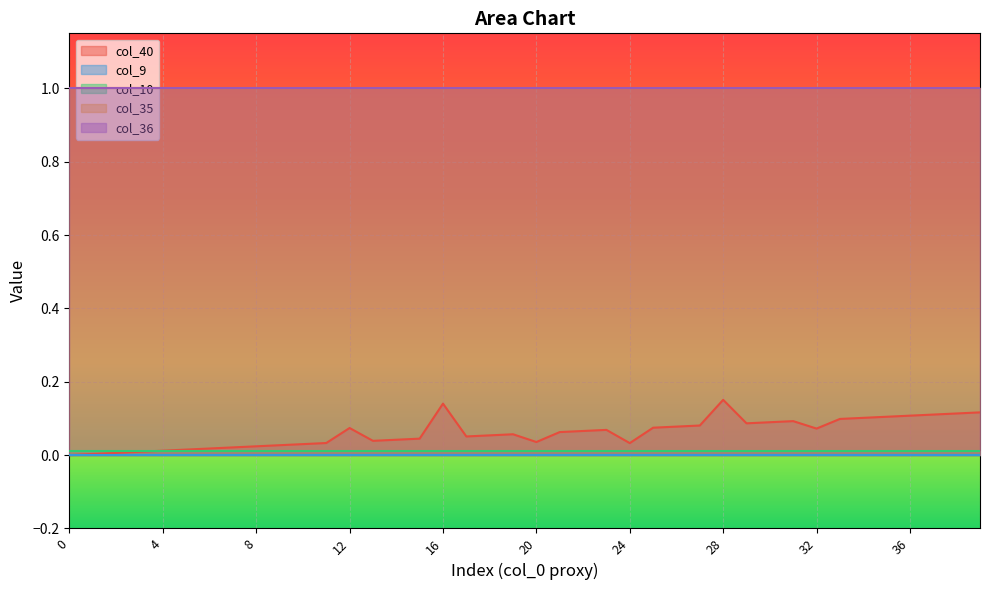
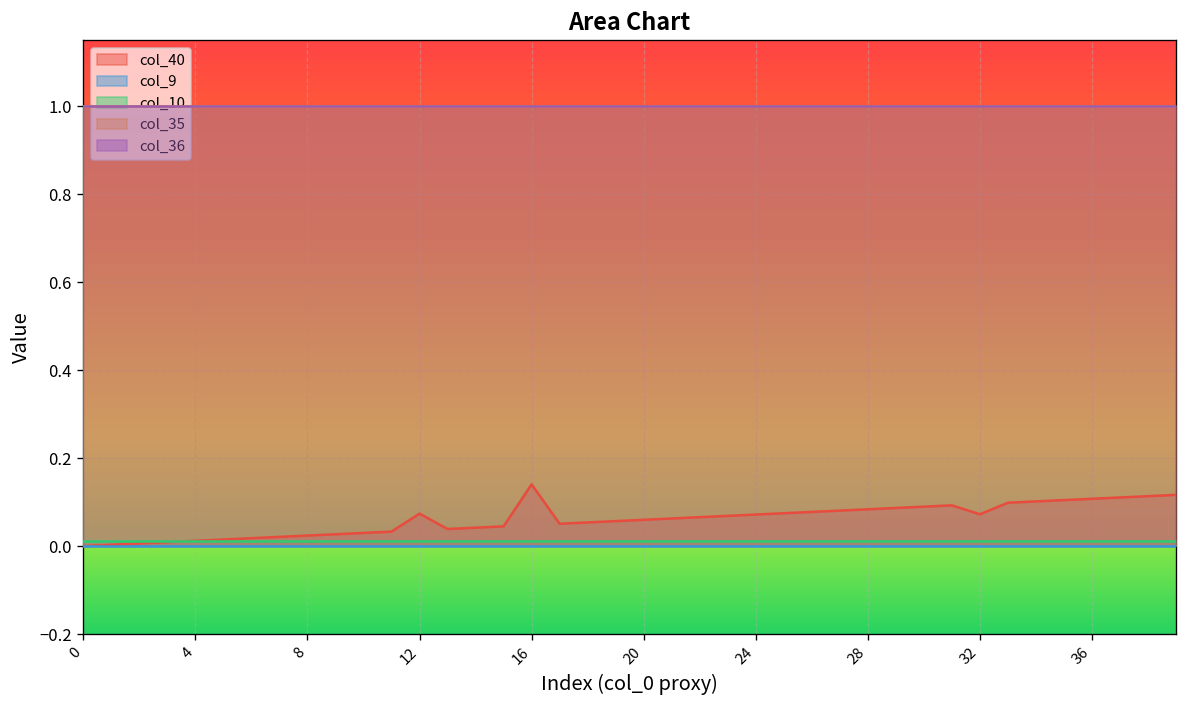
col_40, 20: 0.04 -> 0.06
col_40, 24: 0.03 -> 0.07
col_40, 28: 0.15 -> 0.08
